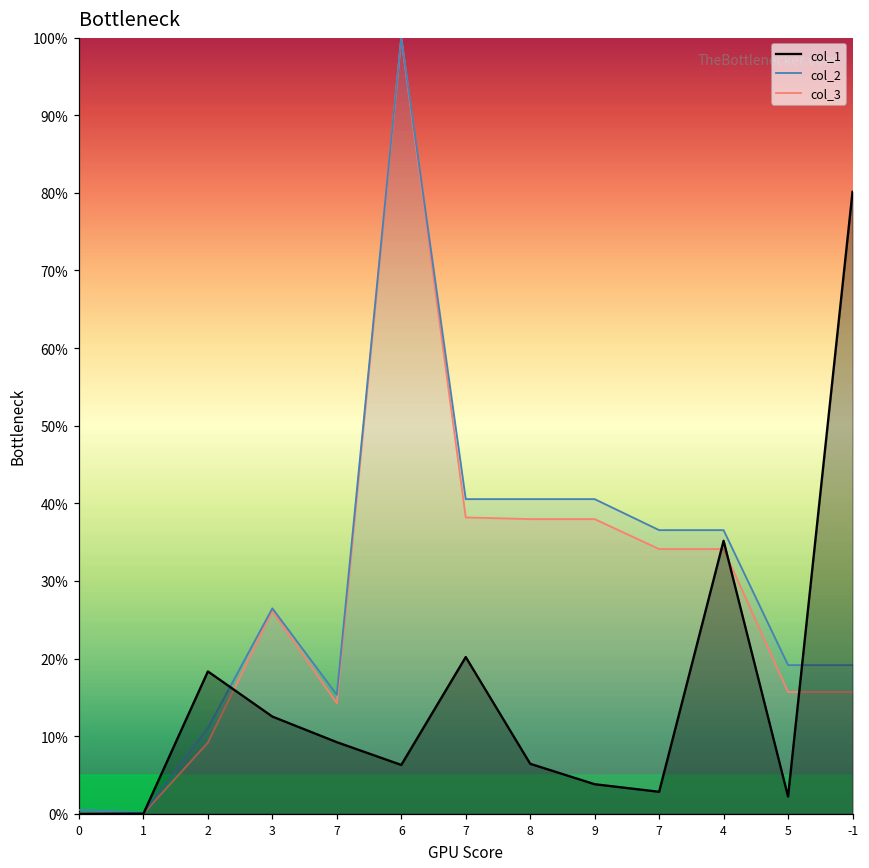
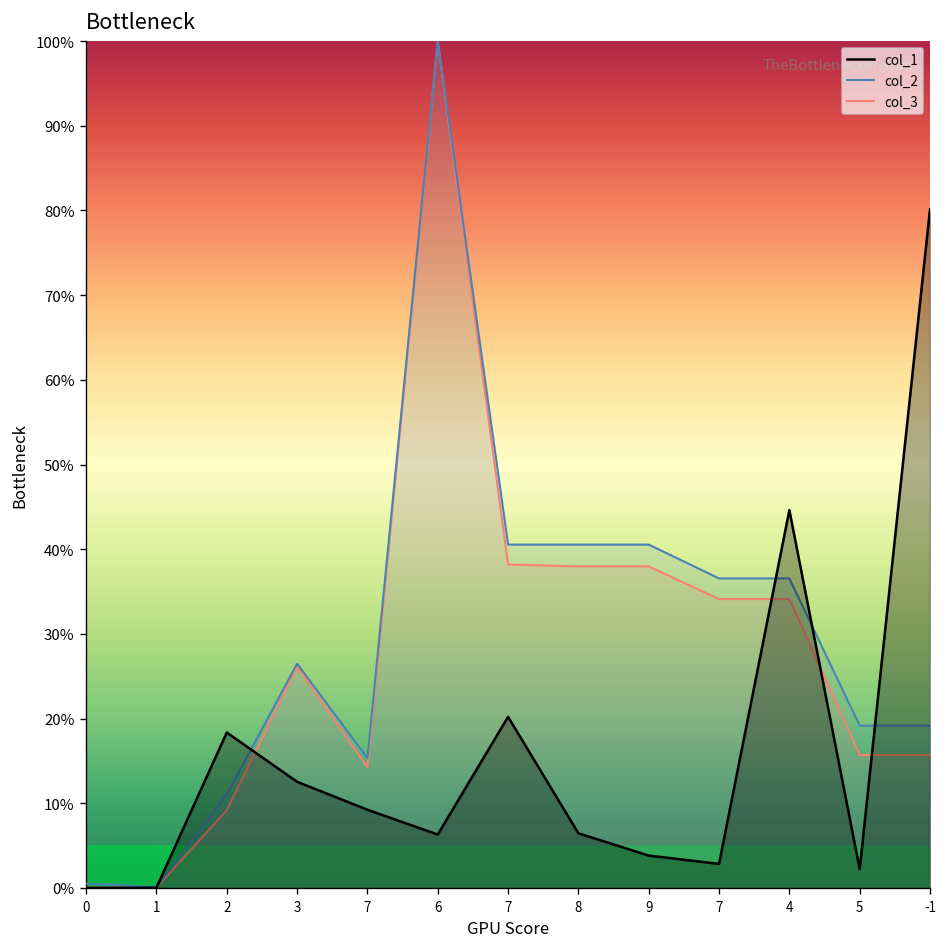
col_1, 4: 35% -> 45%
